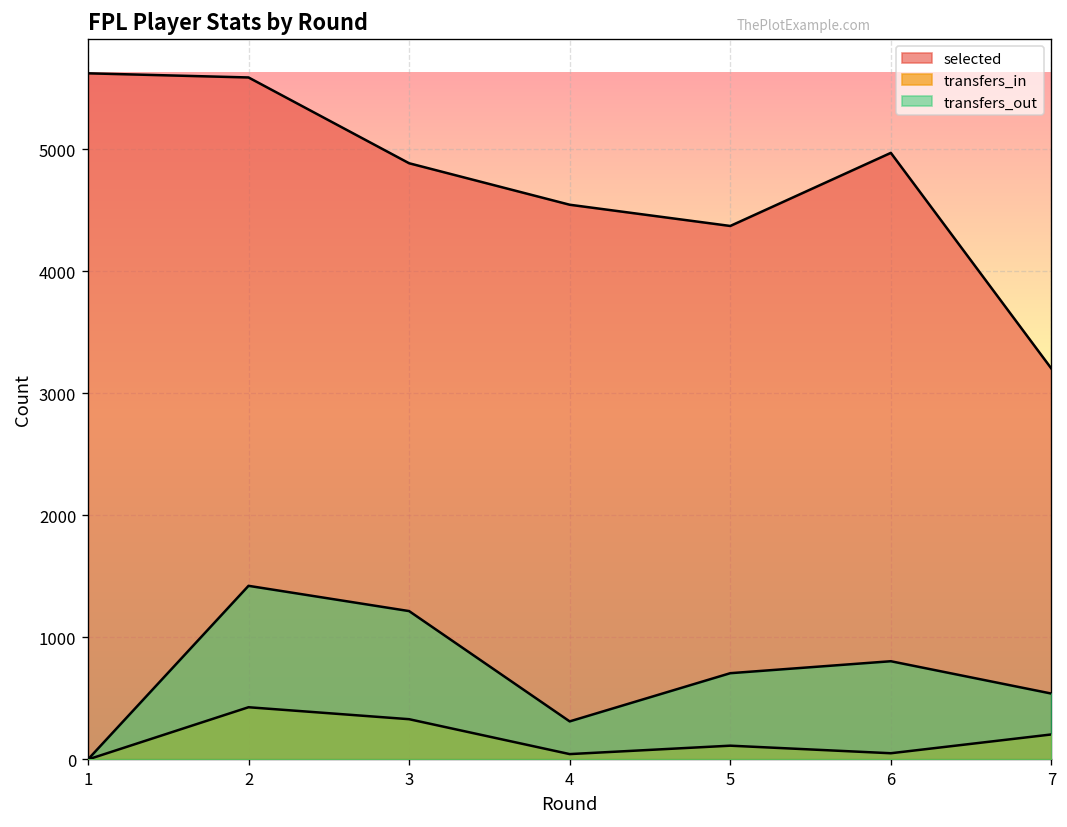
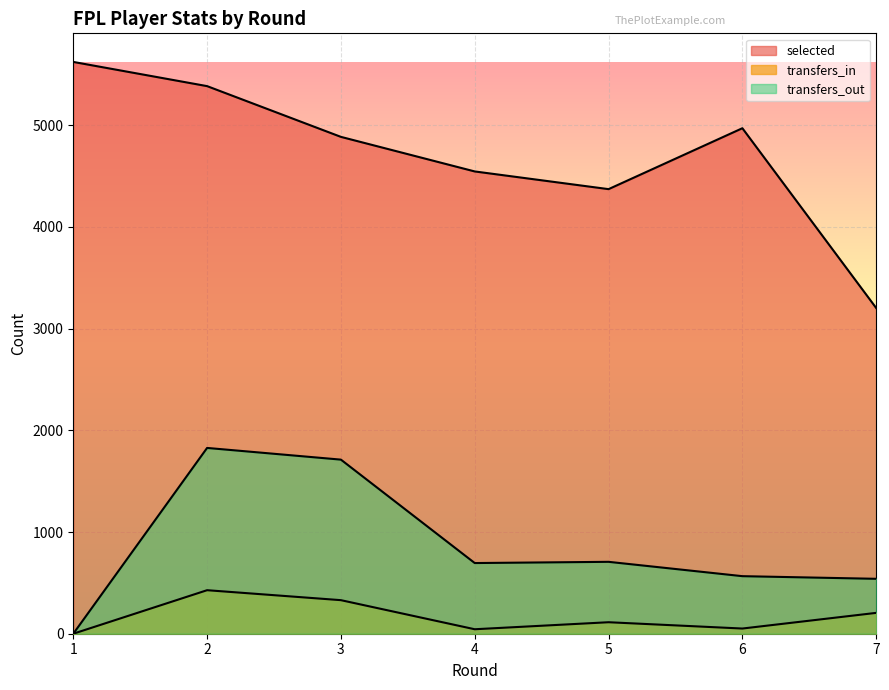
selected, 2: 5590 -> 5390
transfers_out, 2: 1420 -> 1830
transfers_out, 3: 1220 -> 1710
transfers_out, 4: 310 -> 700
transfers_out, 6: 810 -> 570
